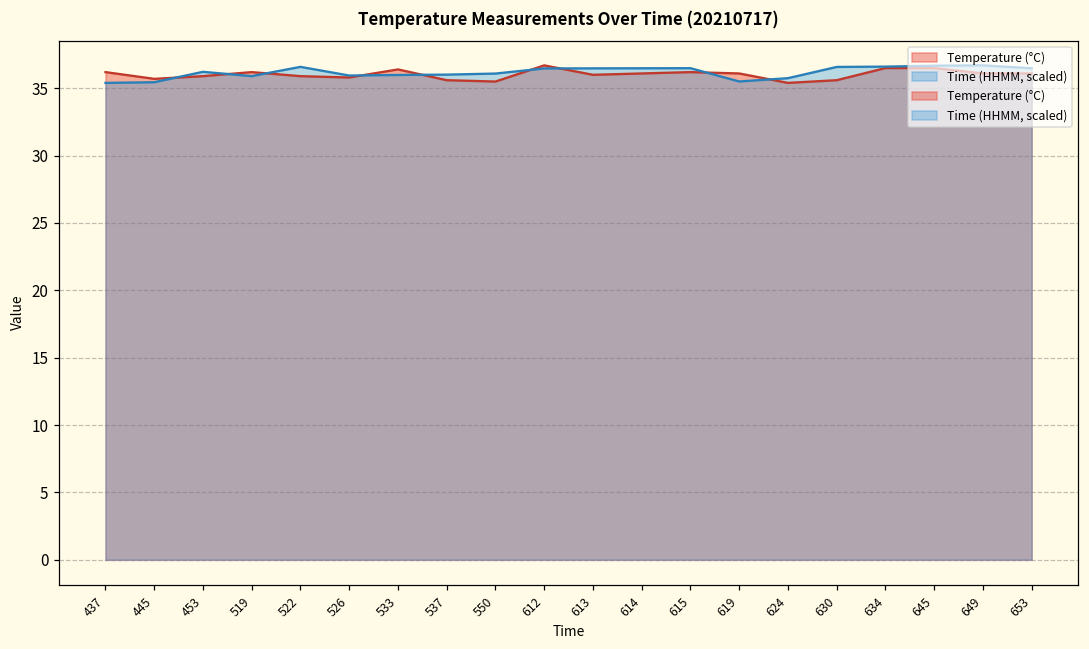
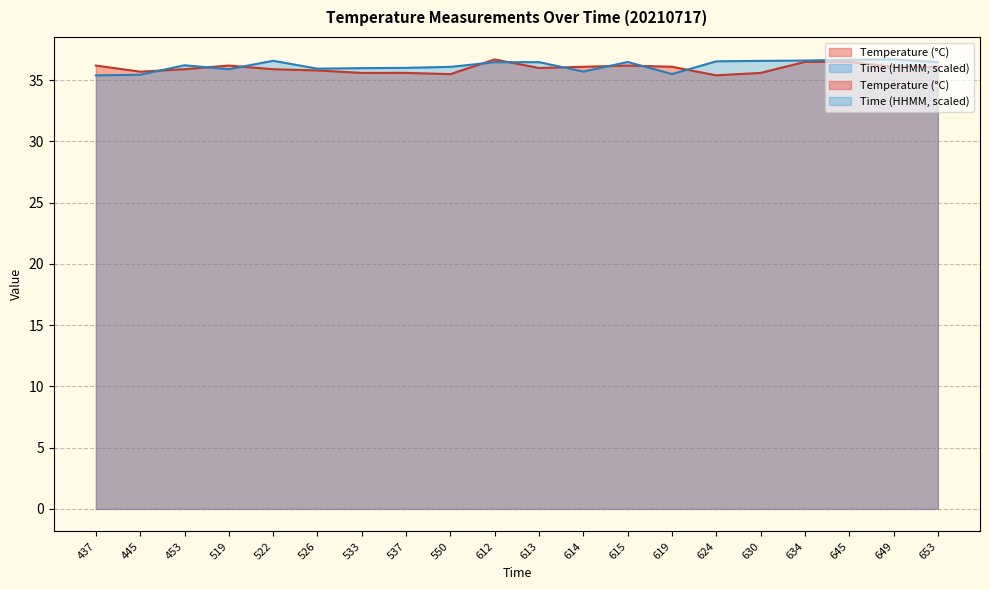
Temperature (°C), 533: 36.4 -> 35.6
Time (HHMM, scaled), 614: 36.5 -> 35.7
Time (HHMM, scaled), 624: 35.7 -> 36.5
